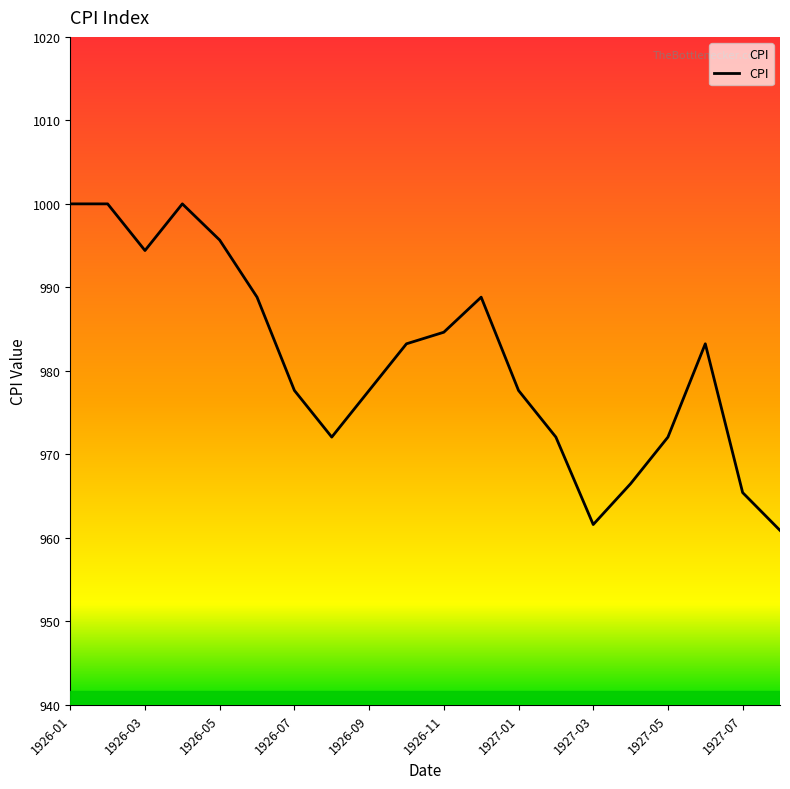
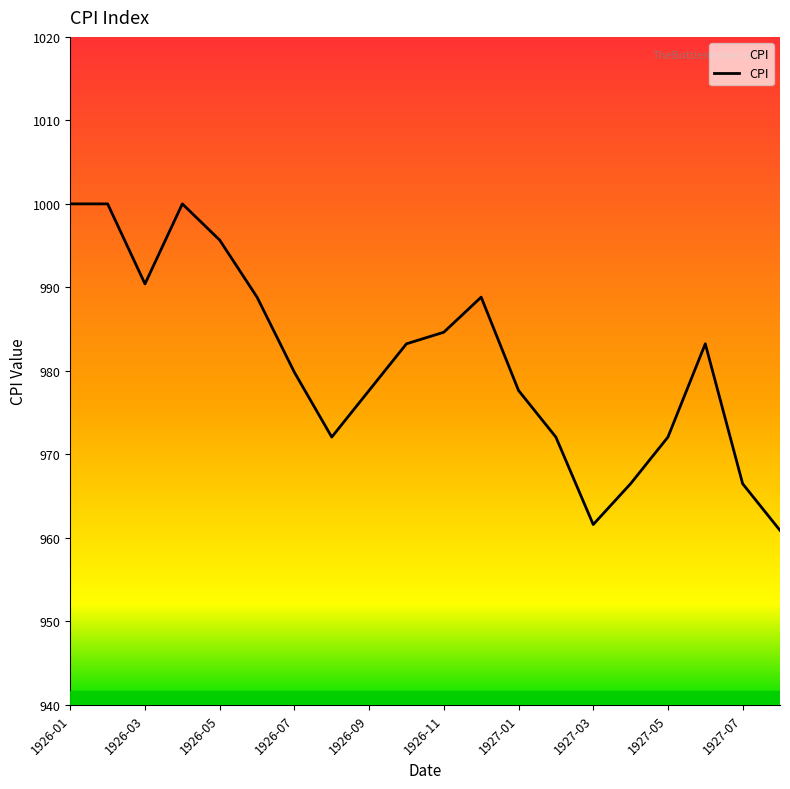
1926-03: 994 -> 990
1926-07: 978 -> 980
1927-07: 965 -> 966
